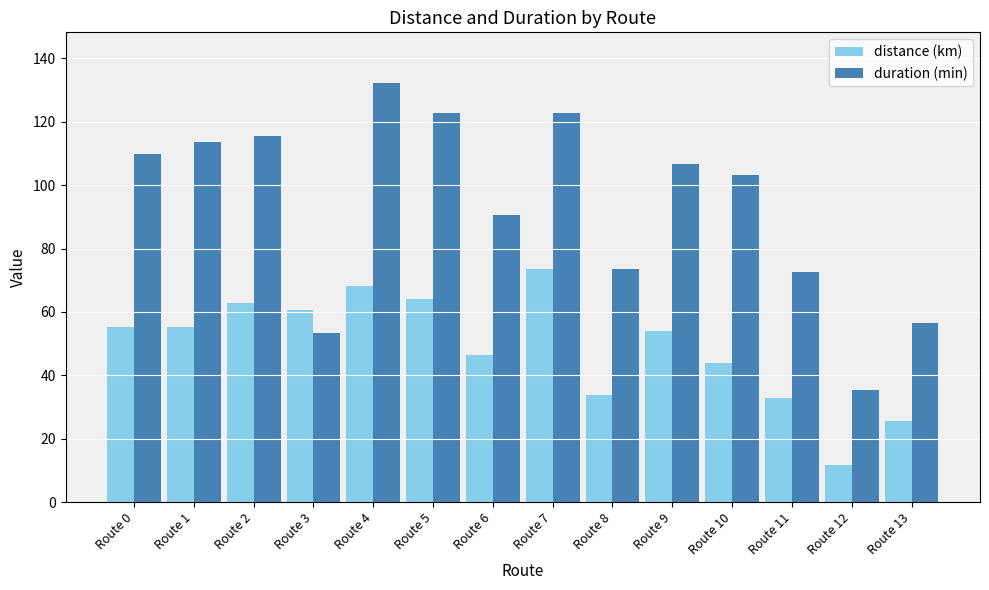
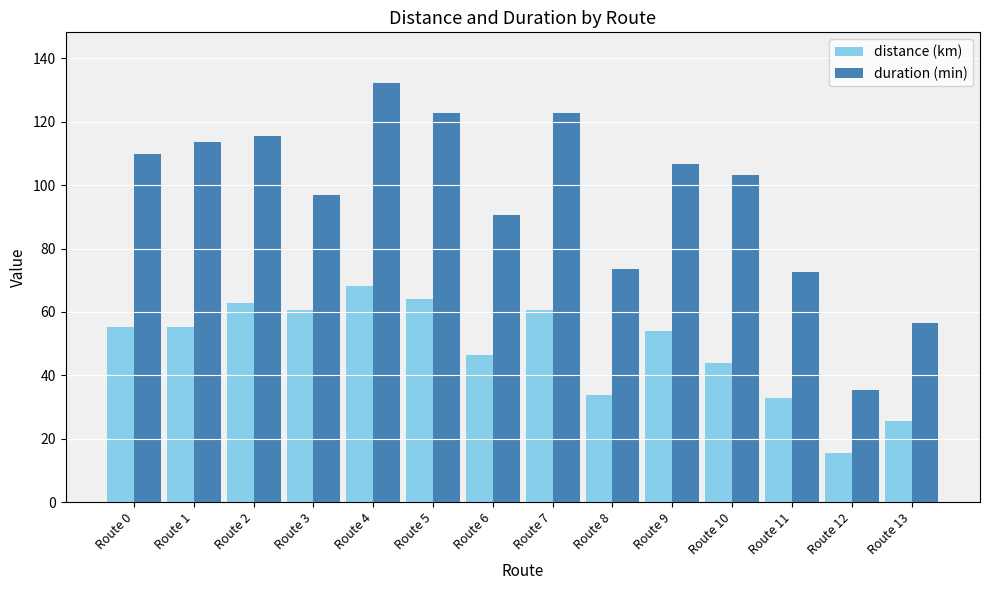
duration (min), Route 3: 53 -> 97
distance (km), Route 7: 73 -> 61
distance (km), Route 12: 12 -> 16
